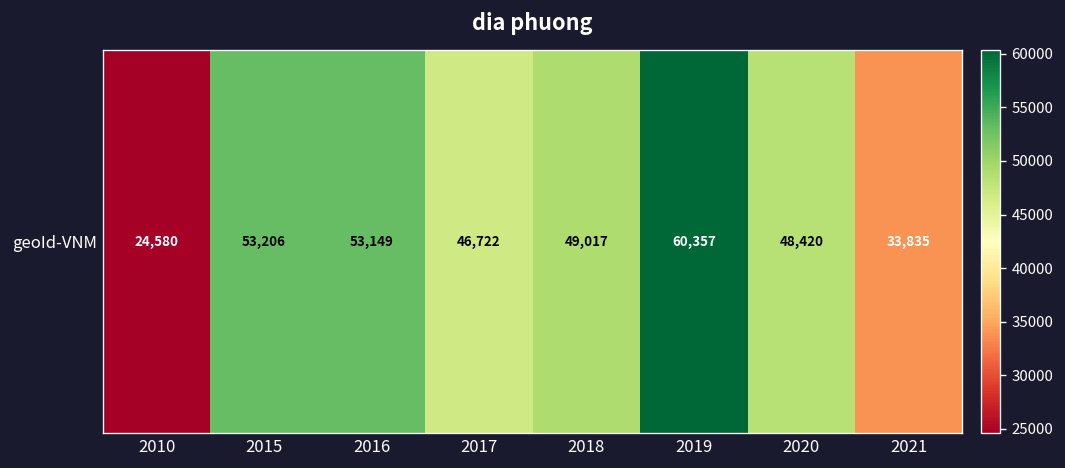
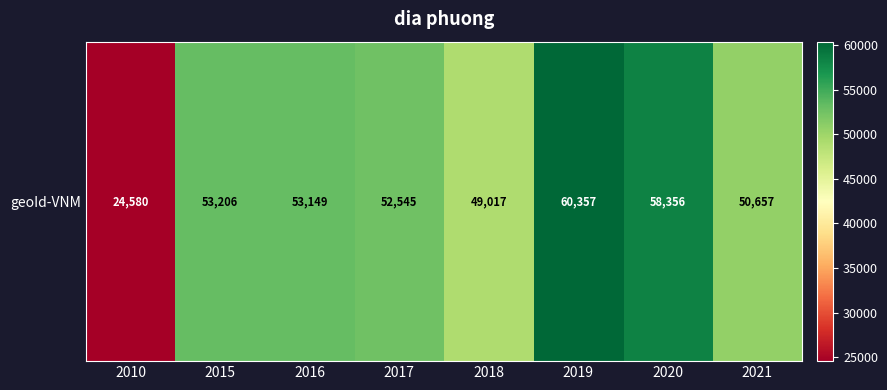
geoId-VNM, 2017: 46,722 -> 52,545
geoId-VNM, 2020: 48,420 -> 58,356
geoId-VNM, 2021: 33,835 -> 50,657
